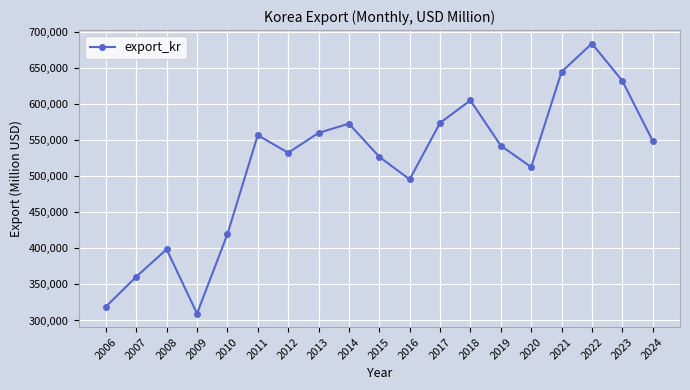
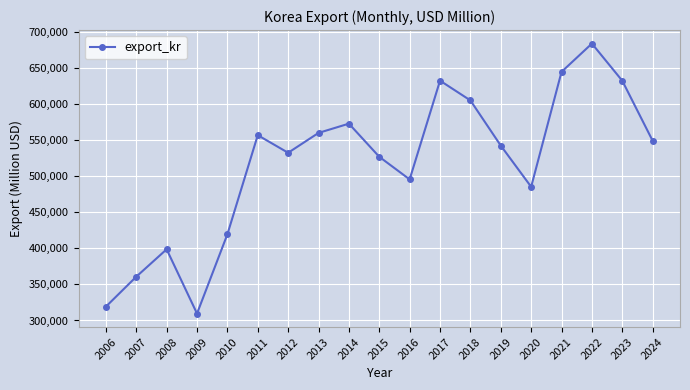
2017: 570,000 -> 630,000
2020: 510,000 -> 490,000
